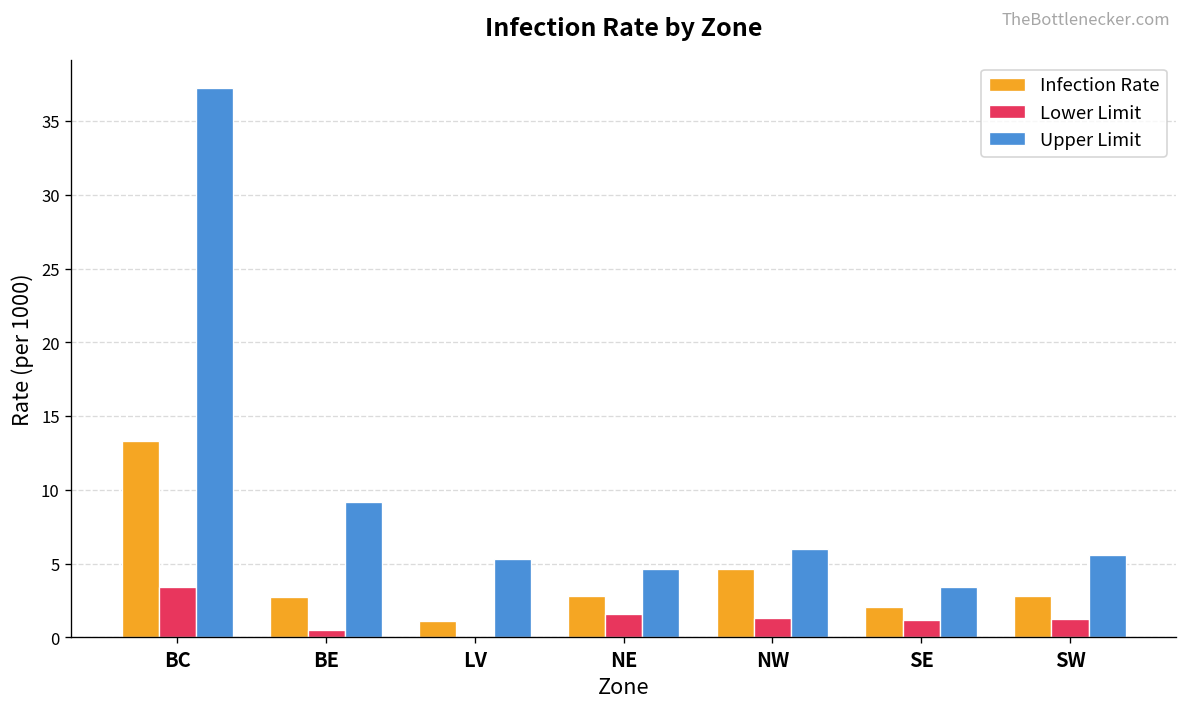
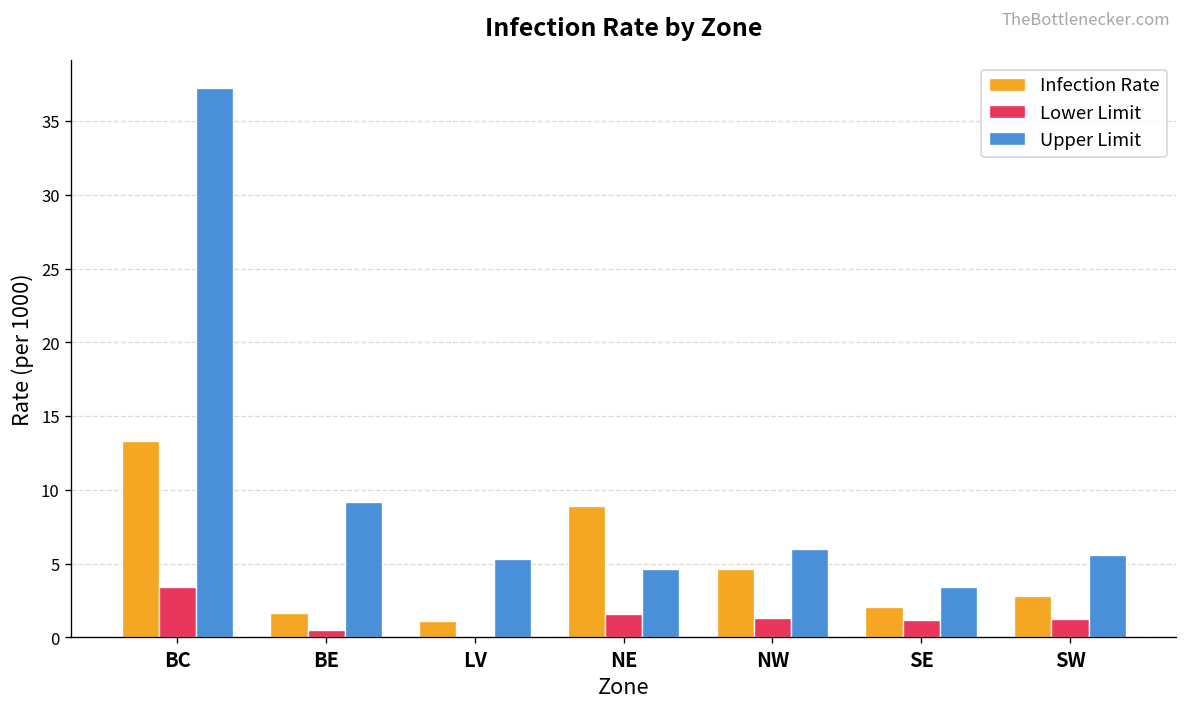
Infection Rate, BE: 2.8 -> 1.7
Infection Rate, NE: 2.8 -> 8.9
